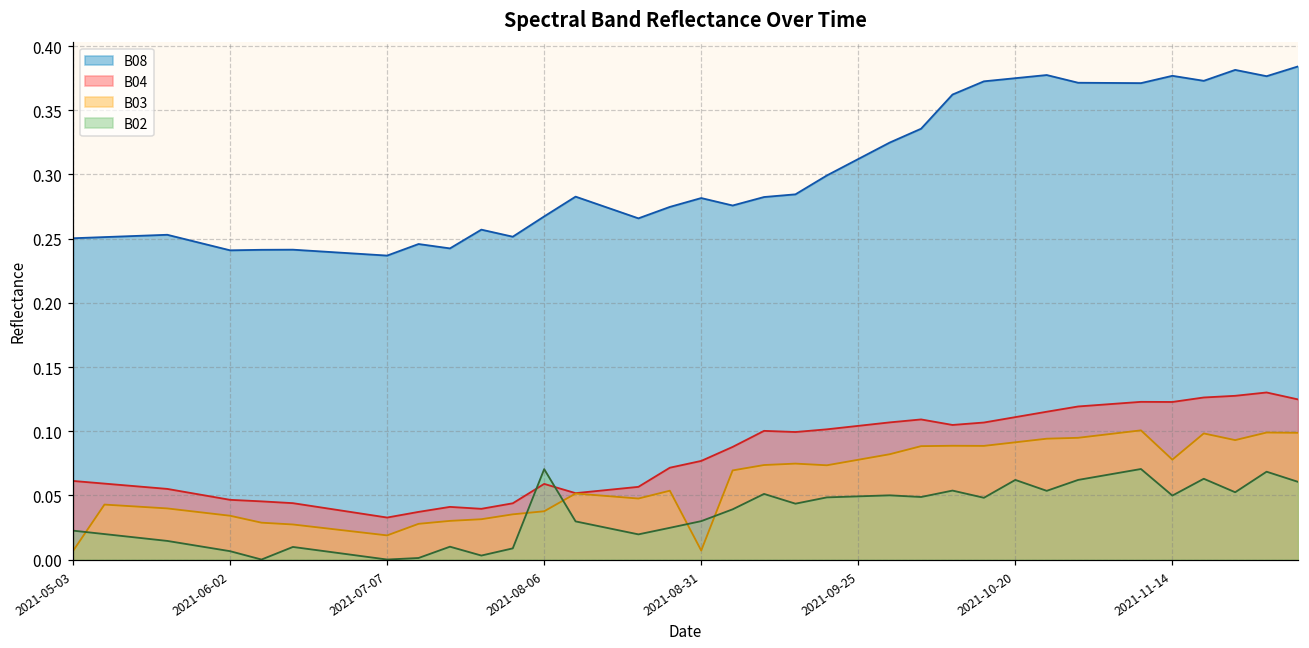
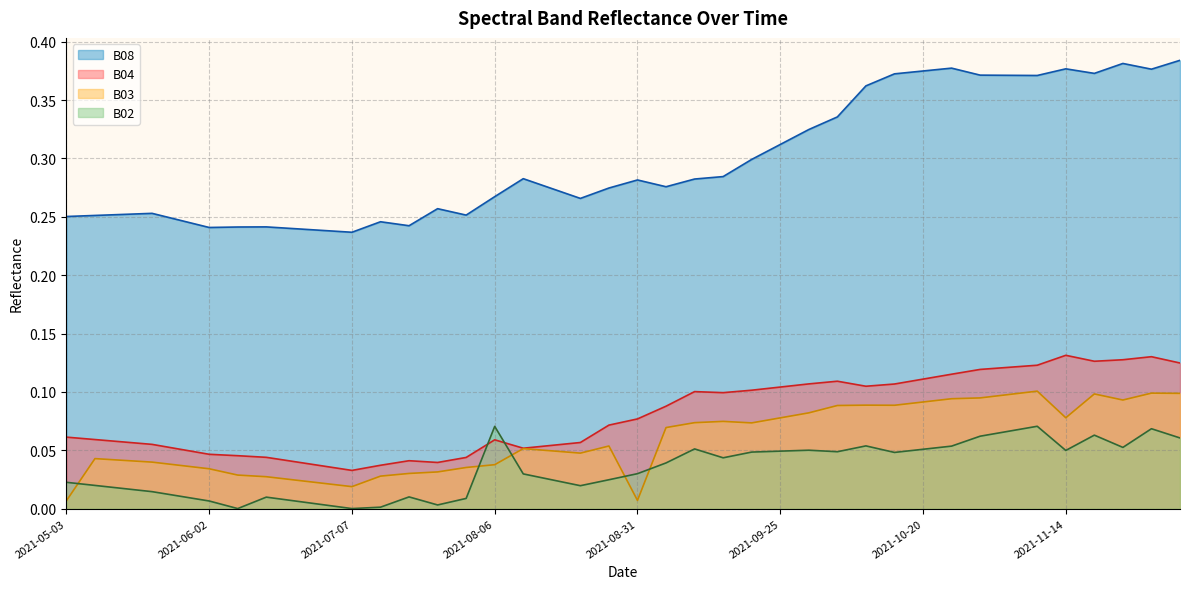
B02, 2021-10-20: 0.062 -> 0.051
B04, 2021-11-14: 0.123 -> 0.131
